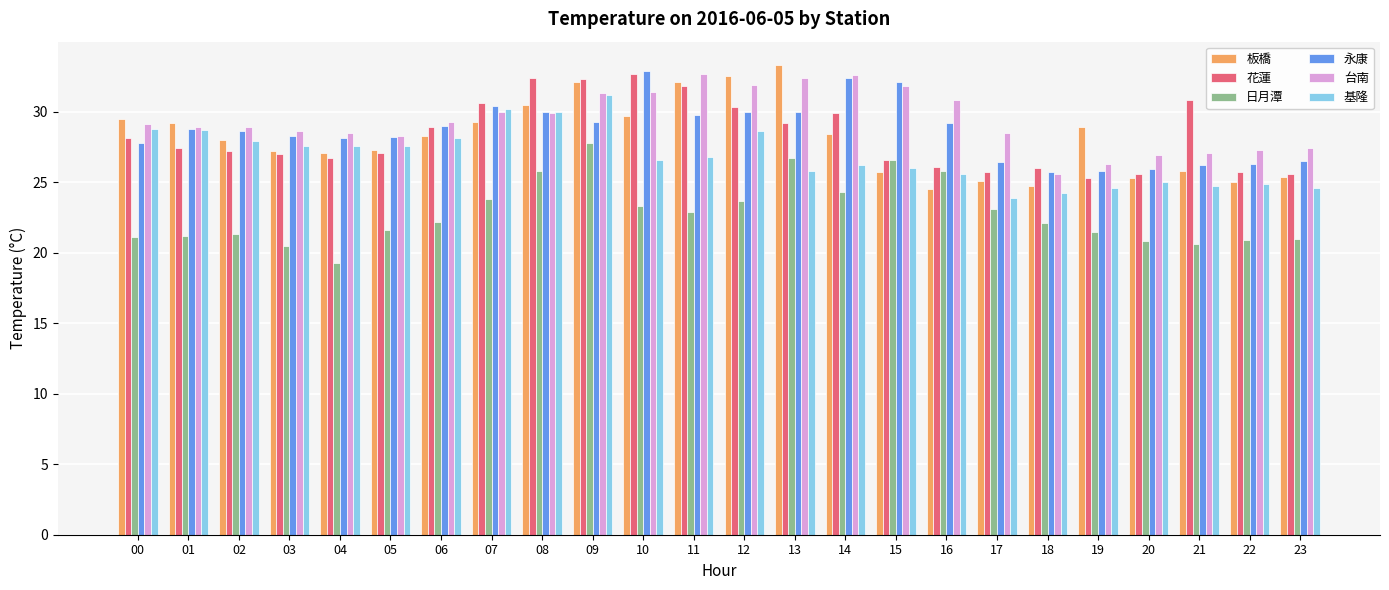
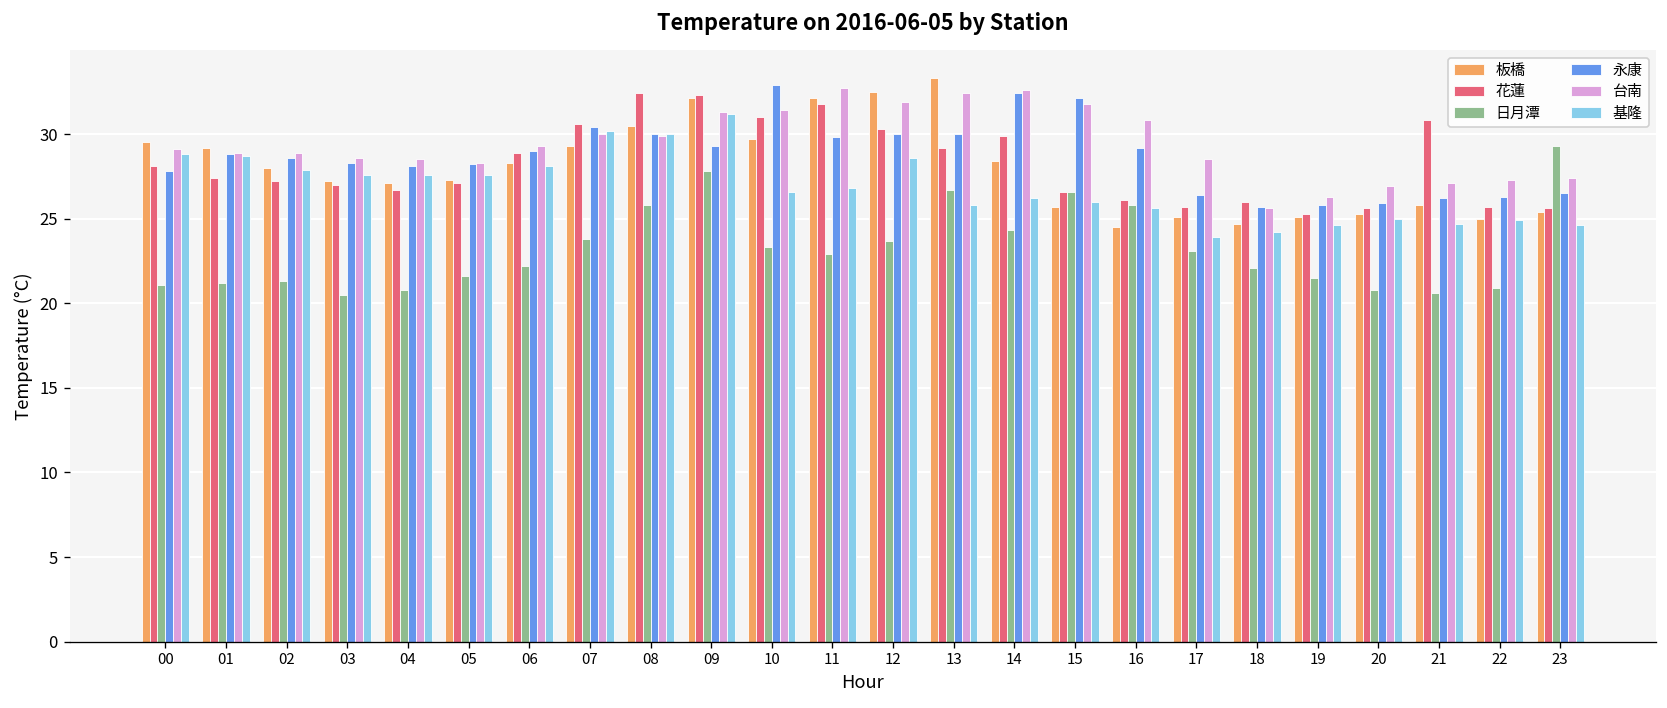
日月潭, 04: 19.3 -> 20.8
花蓮, 10: 32.7 -> 31.0
板橋, 19: 28.9 -> 25.1
日月潭, 23: 21.0 -> 29.3
